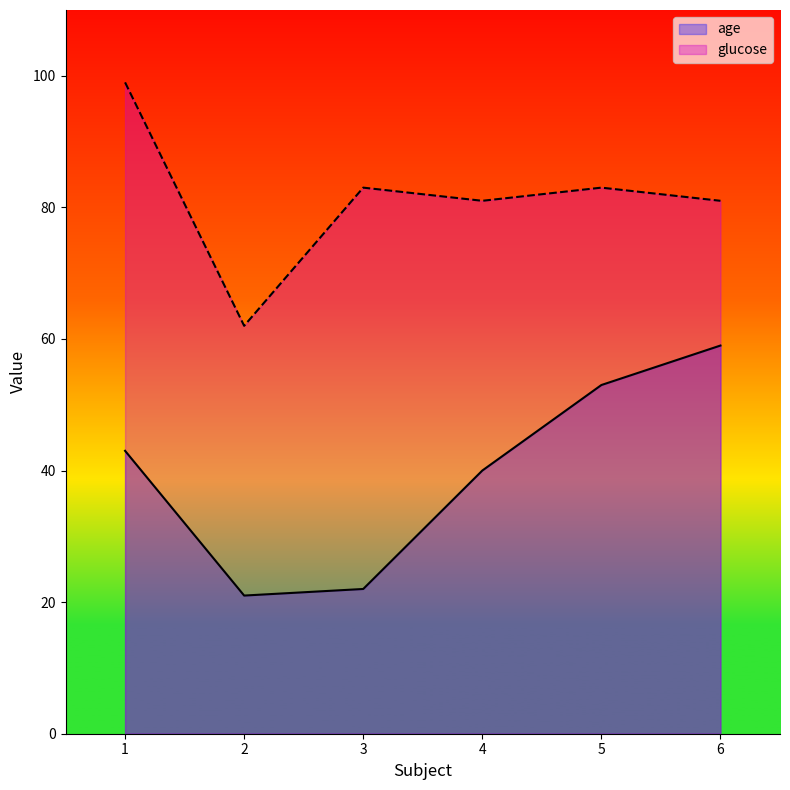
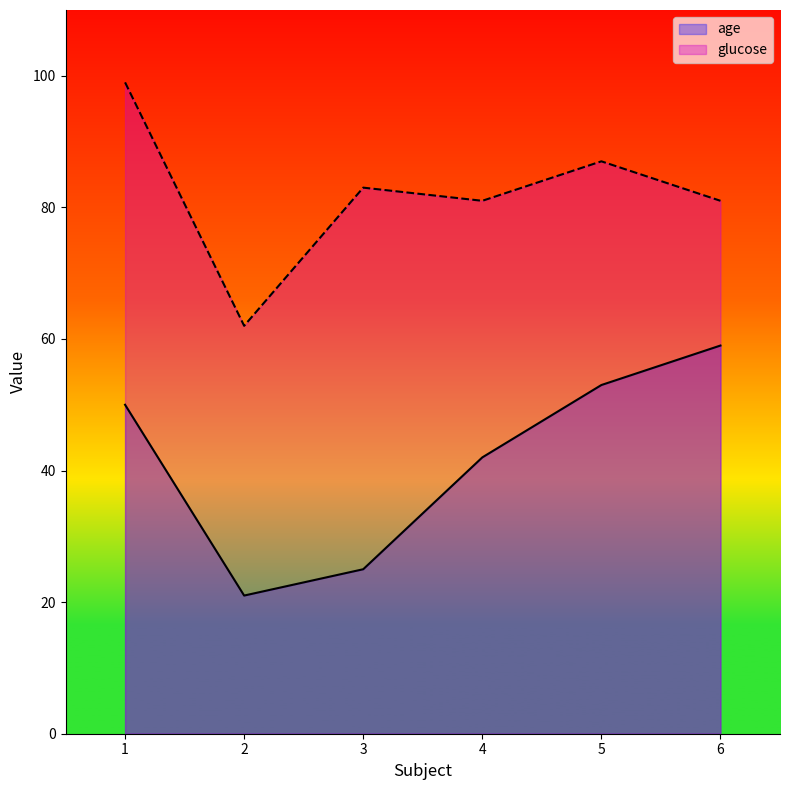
age, 1: 43 -> 50
age, 3: 22 -> 25
age, 4: 40 -> 42
glucose, 5: 83 -> 87
